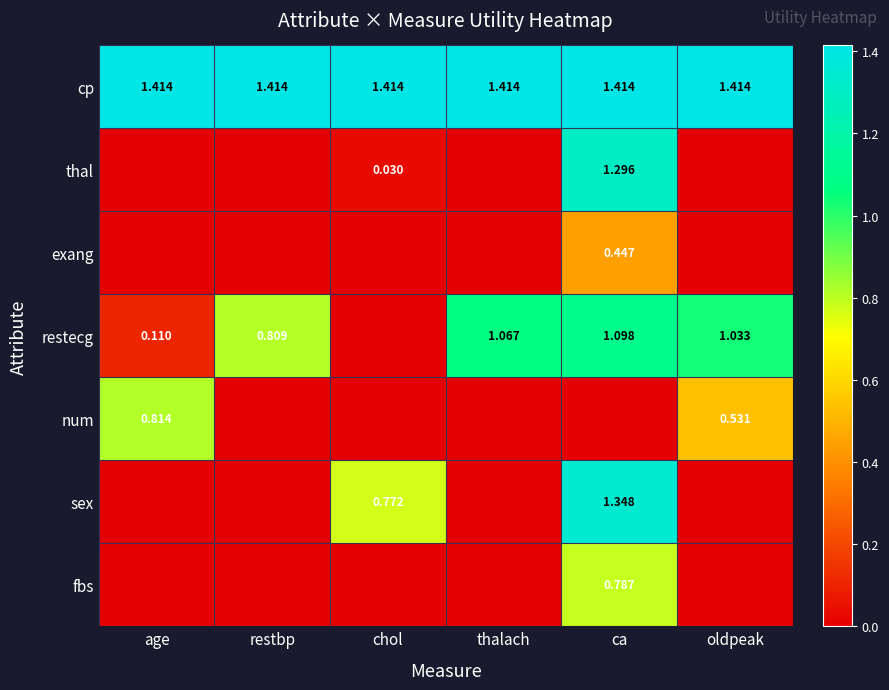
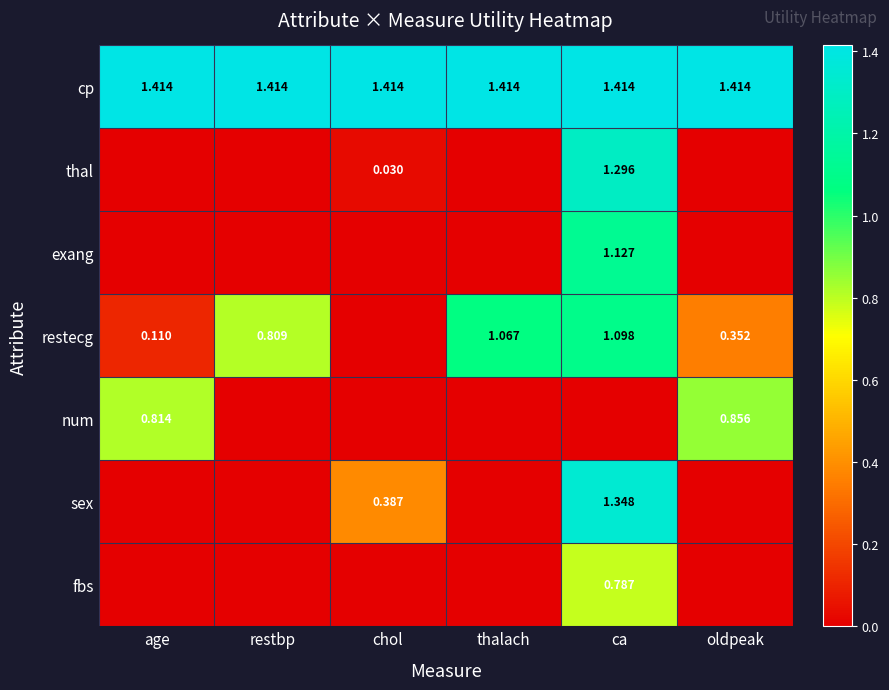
exang, ca: 0.447 -> 1.127
restecg, oldpeak: 1.033 -> 0.352
num, oldpeak: 0.531 -> 0.856
sex, chol: 0.772 -> 0.387
